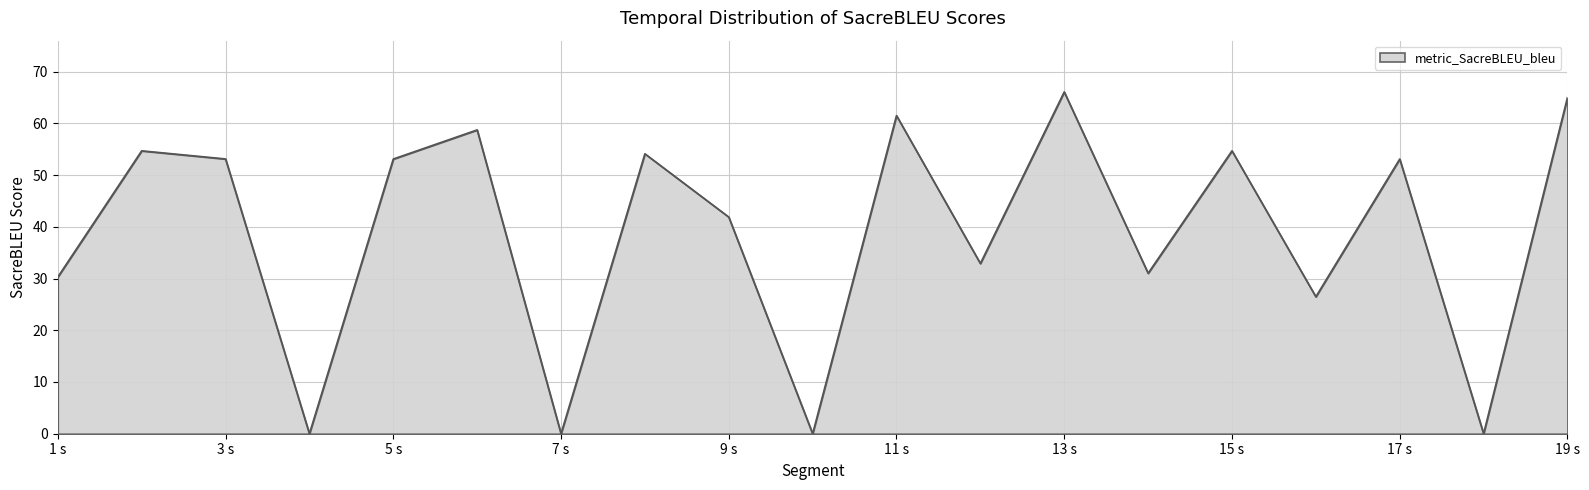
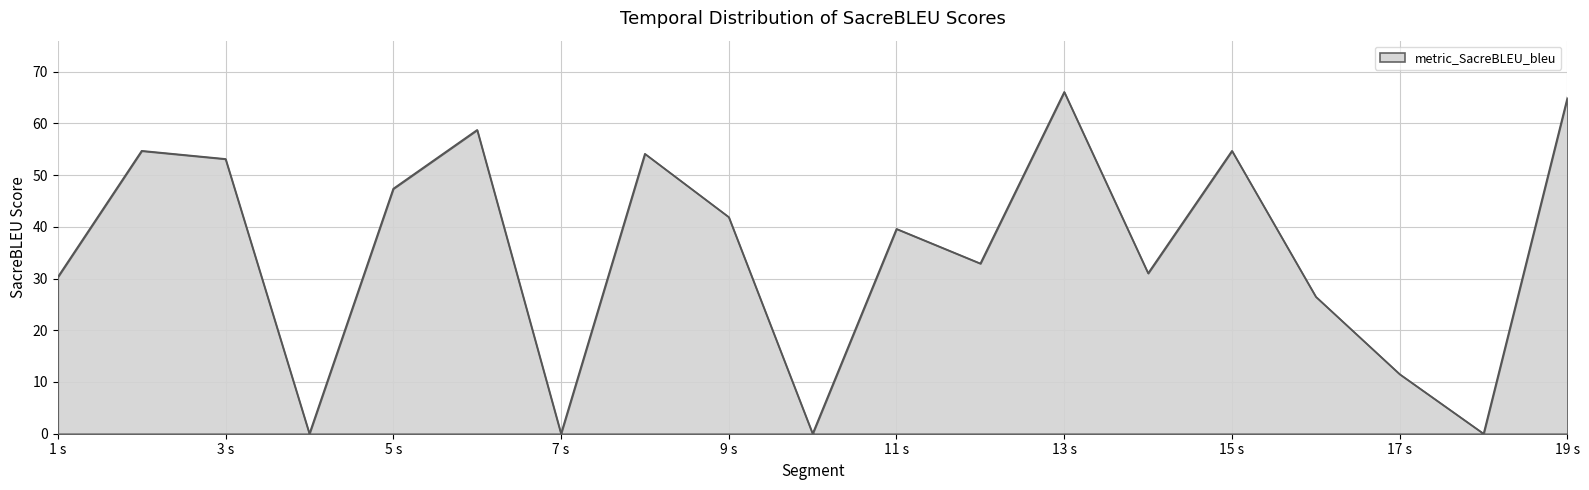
5 s: 53 -> 47
11 s: 61 -> 40
17 s: 53 -> 12
